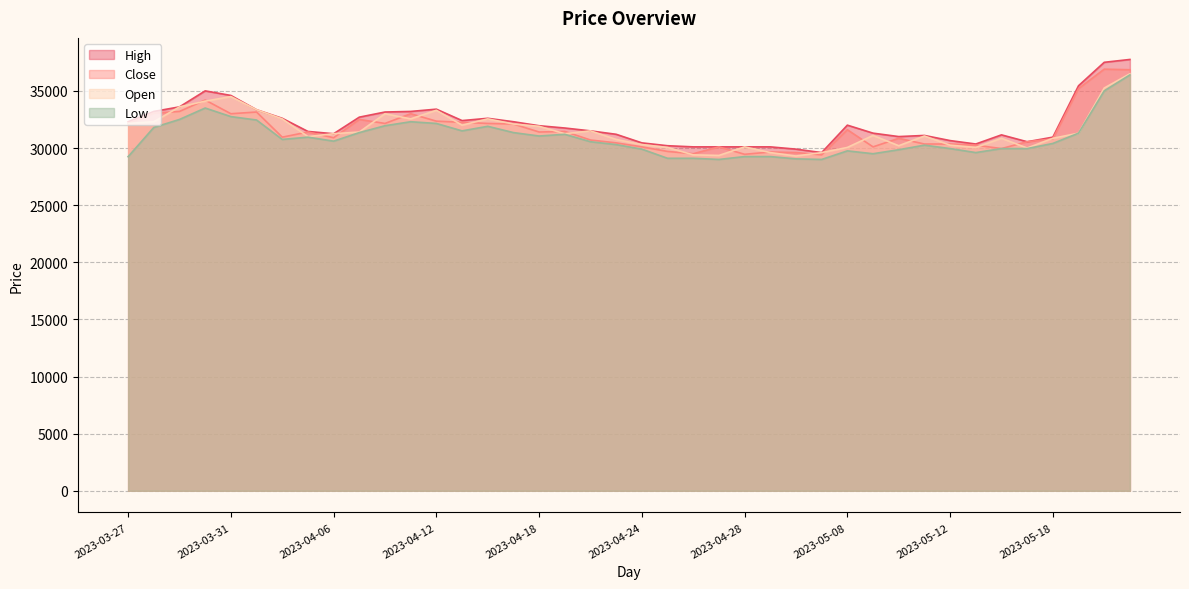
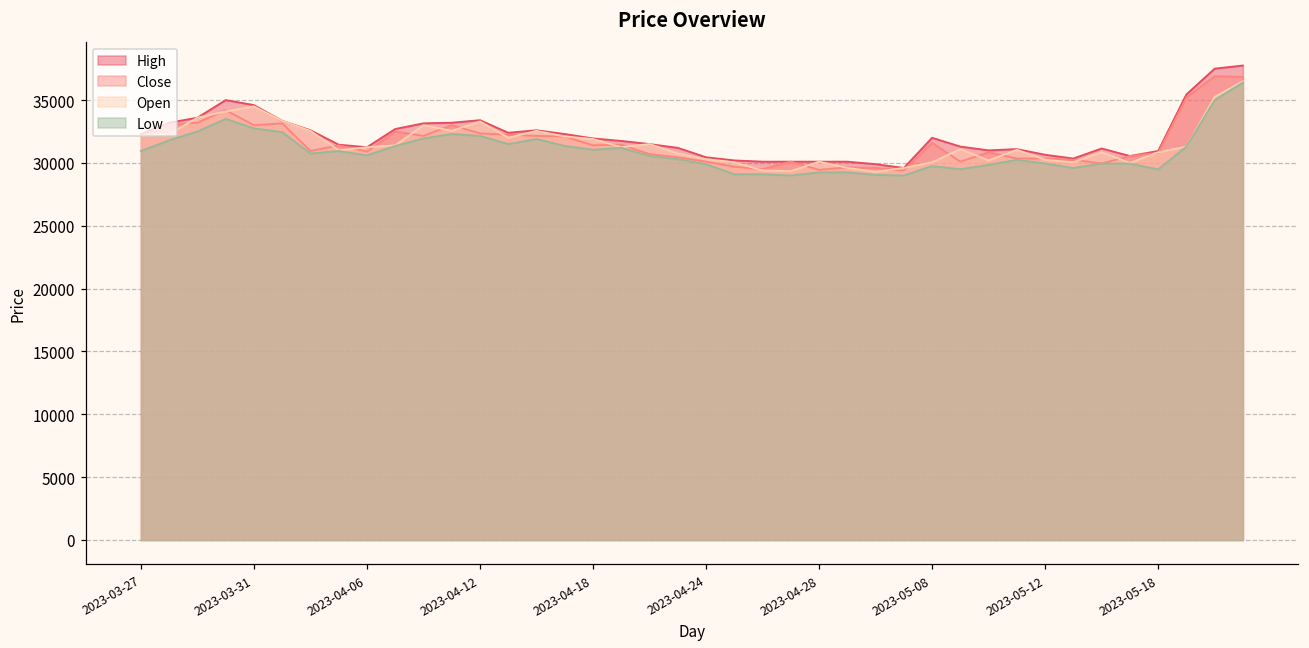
Low, 2023-03-27: 29200 -> 31000
Low, 2023-05-18: 30400 -> 29500
